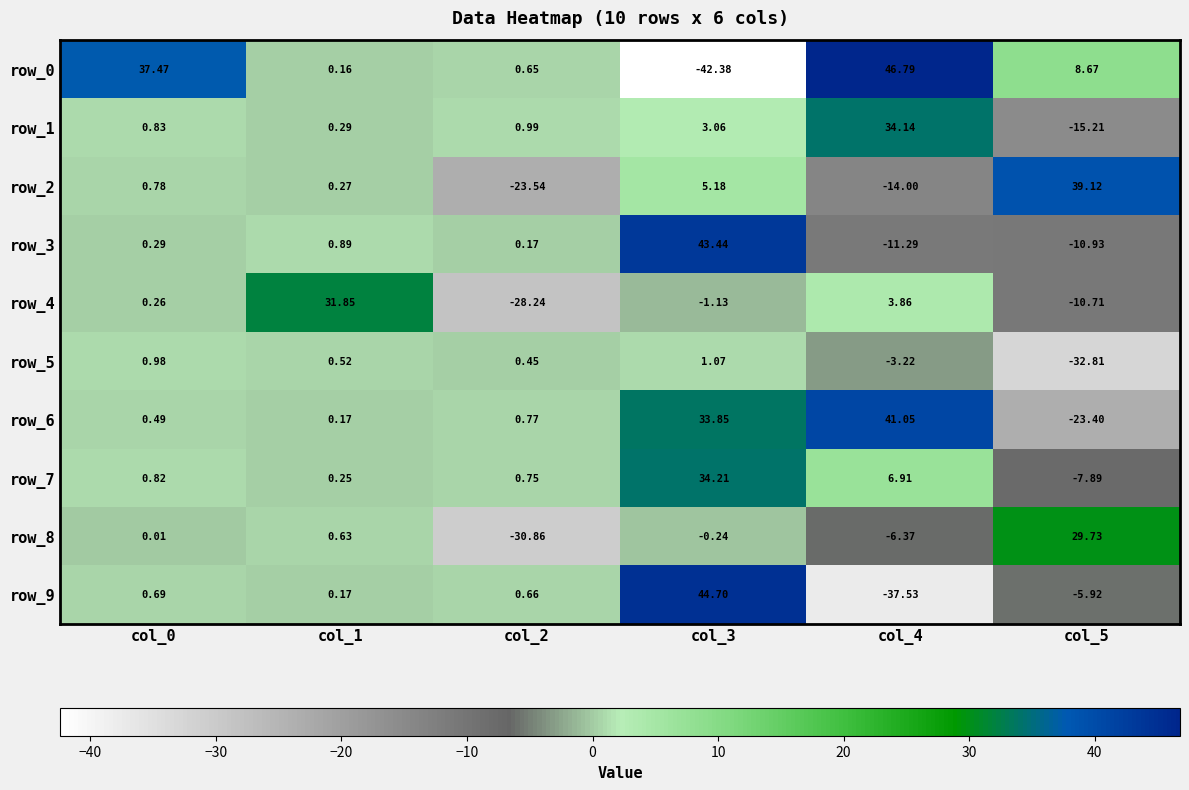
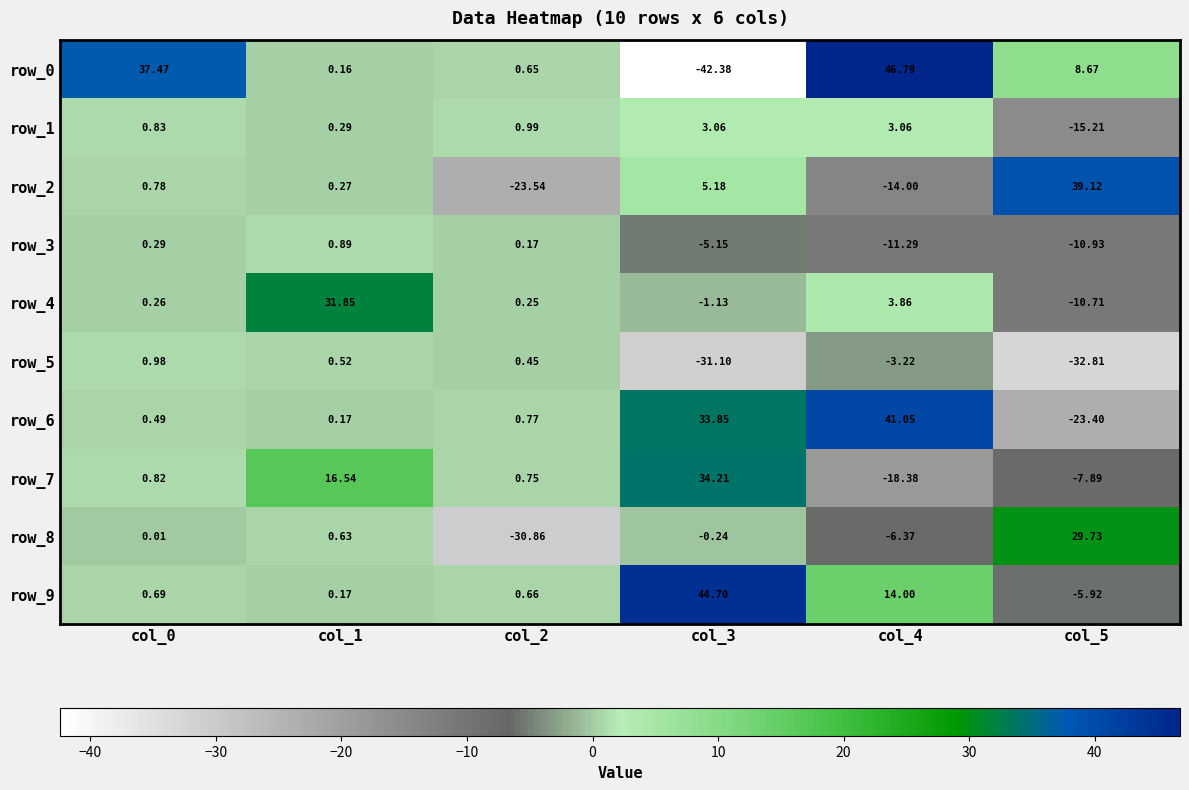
row_1, col_4: 34.14 -> 3.06
row_3, col_3: 43.44 -> -5.15
row_4, col_2: -28.24 -> 0.25
row_5, col_3: 1.07 -> -31.10
row_7, col_1: 0.25 -> 16.54
row_7, col_4: 6.91 -> -18.38
row_9, col_4: -37.53 -> 14.00
